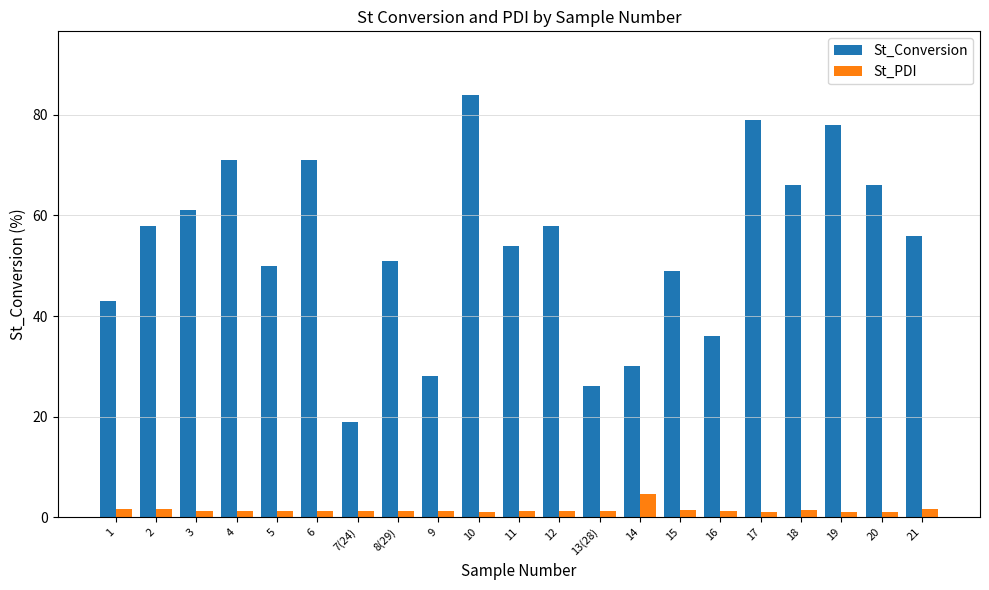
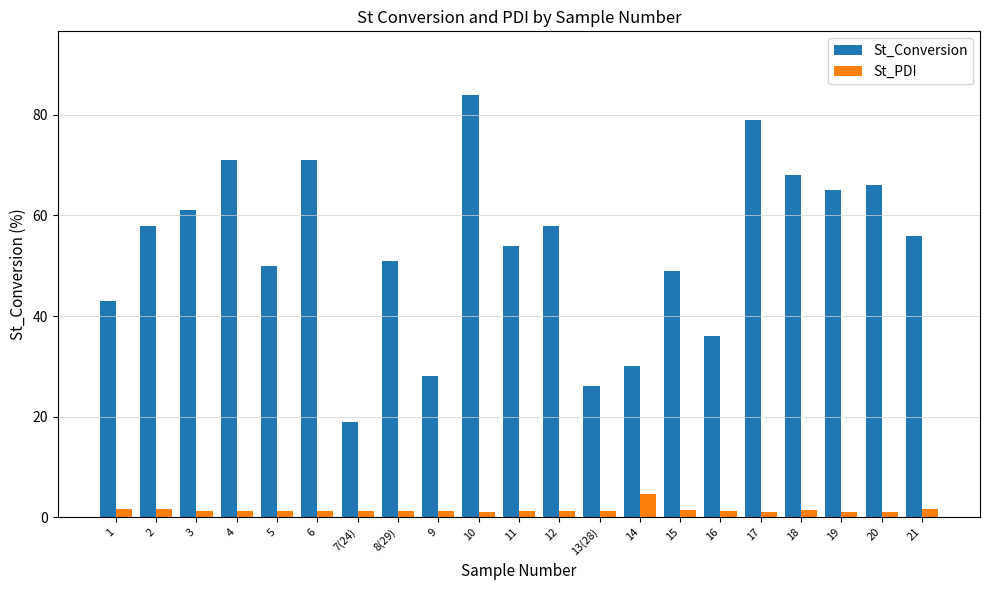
St_Conversion, 18: 66 -> 68
St_Conversion, 19: 78 -> 65
